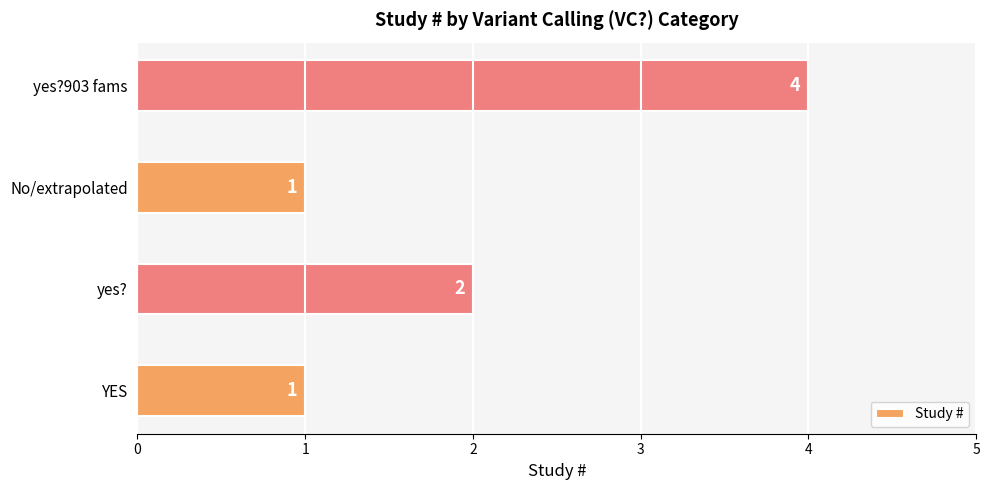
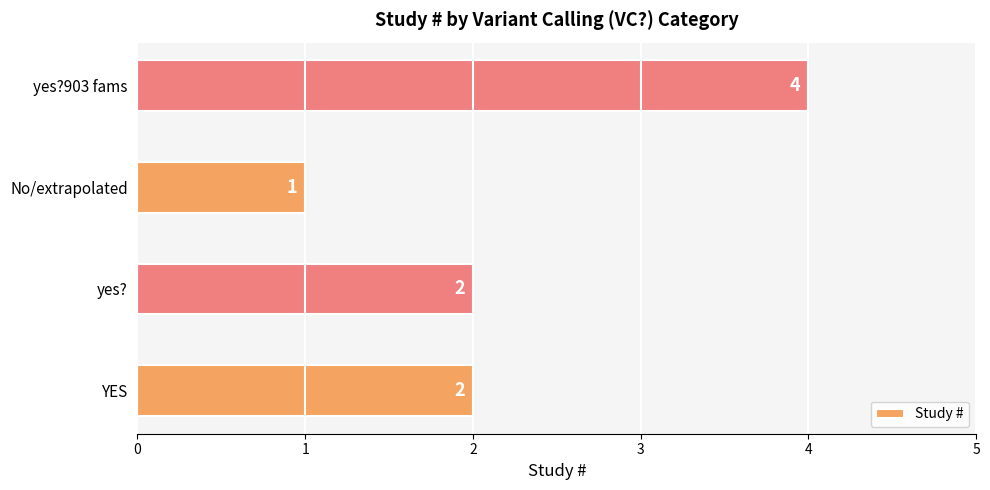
YES: 1 -> 2
